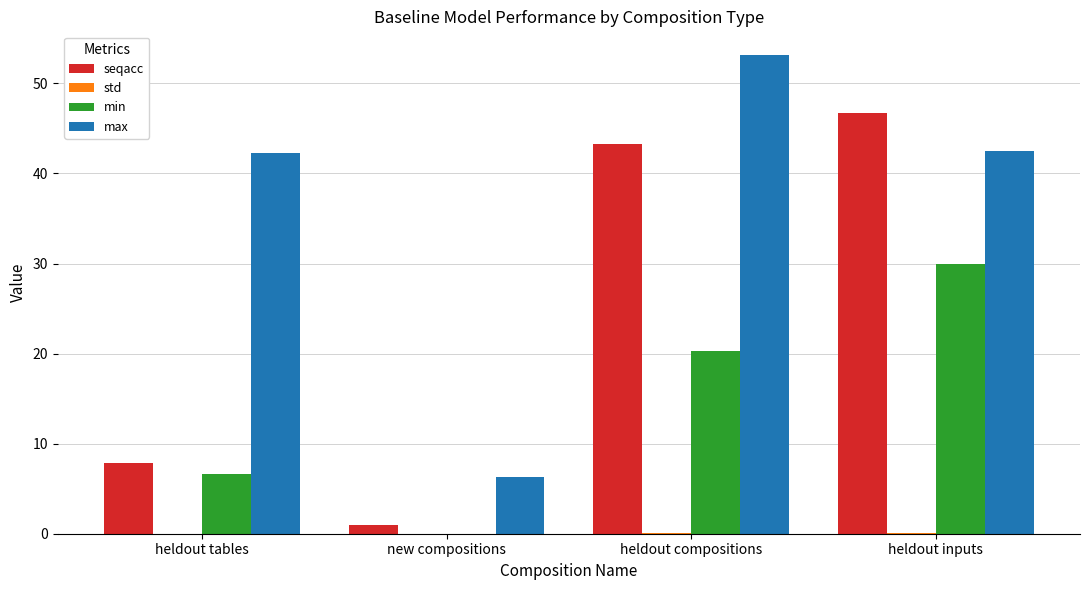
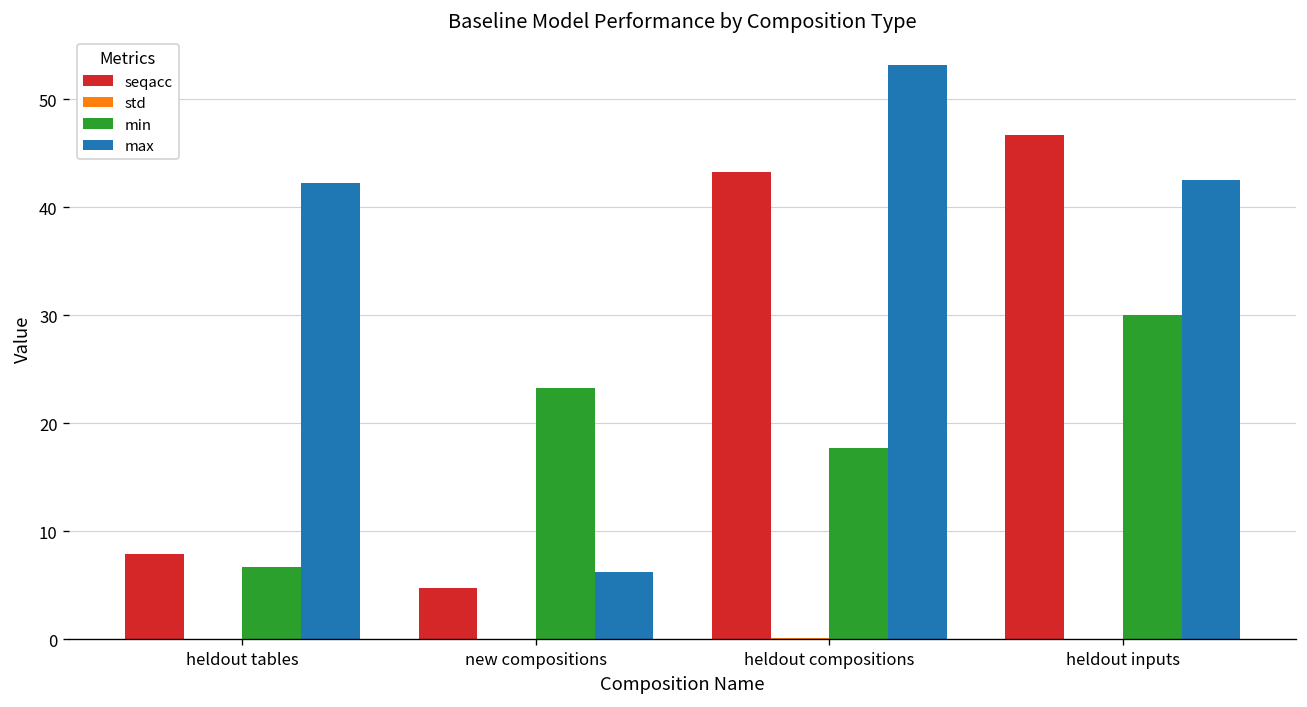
seqacc, new compositions: 1 -> 5
min, new compositions: 0 -> 23
min, heldout compositions: 20 -> 18
